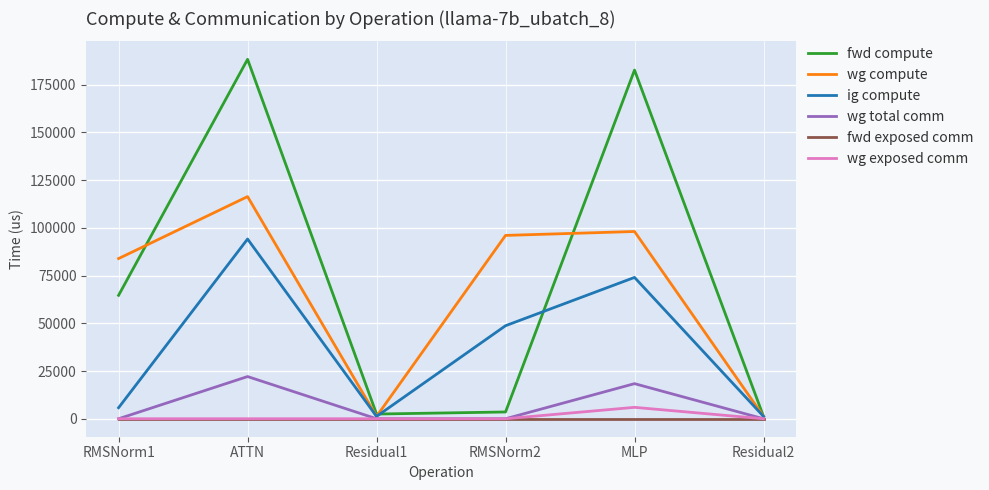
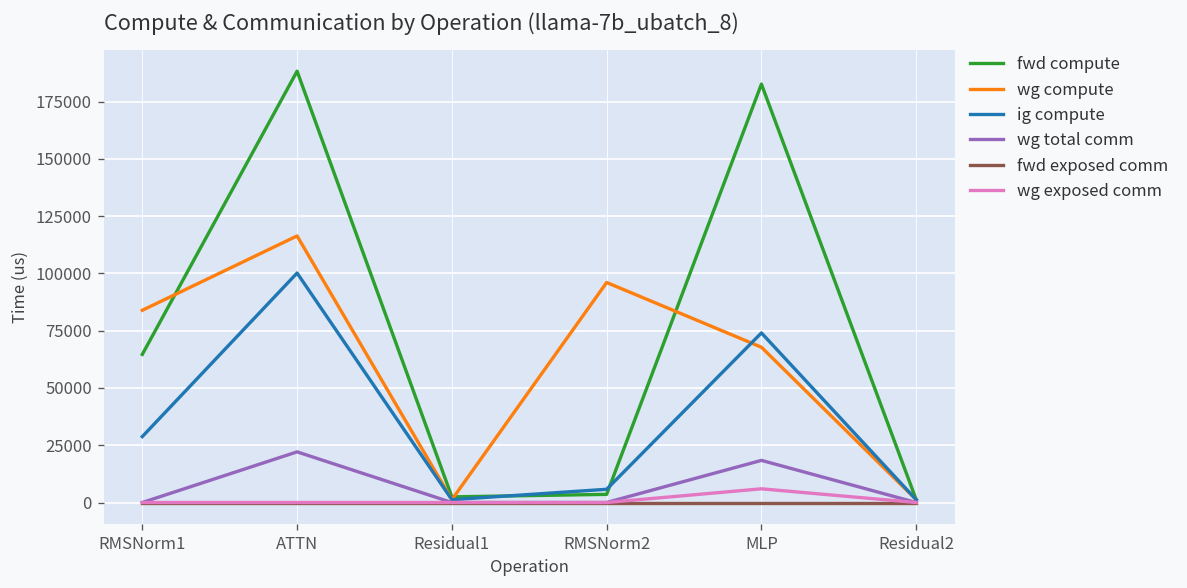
ig compute, RMSNorm1: 6000 -> 29000
ig compute, ATTN: 94000 -> 100000
ig compute, RMSNorm2: 49000 -> 6000
wg compute, MLP: 98000 -> 68000
